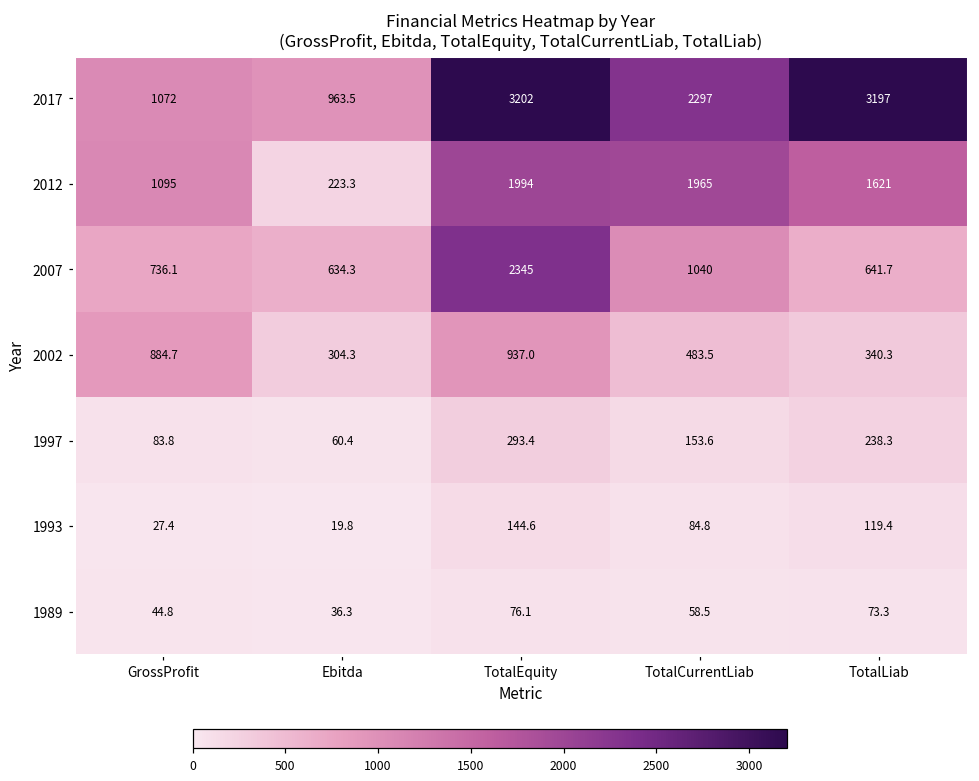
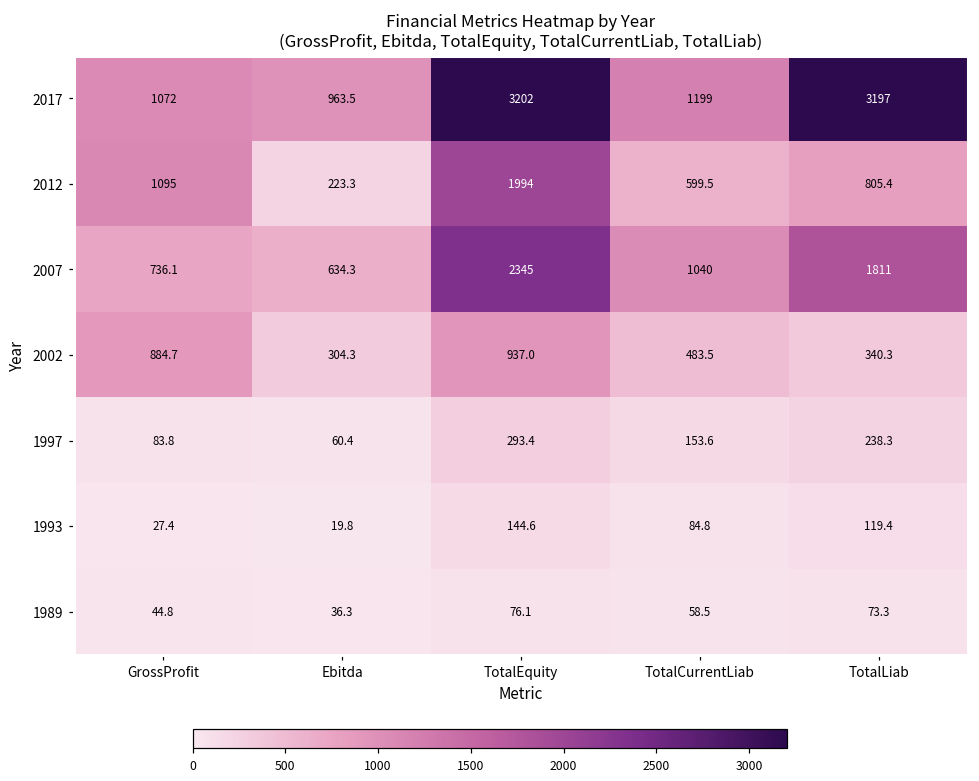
2017, TotalCurrentLiab: 2297 -> 1199
2012, TotalCurrentLiab: 1965 -> 599.5
2012, TotalLiab: 1621 -> 805.4
2007, TotalLiab: 641.7 -> 1811
